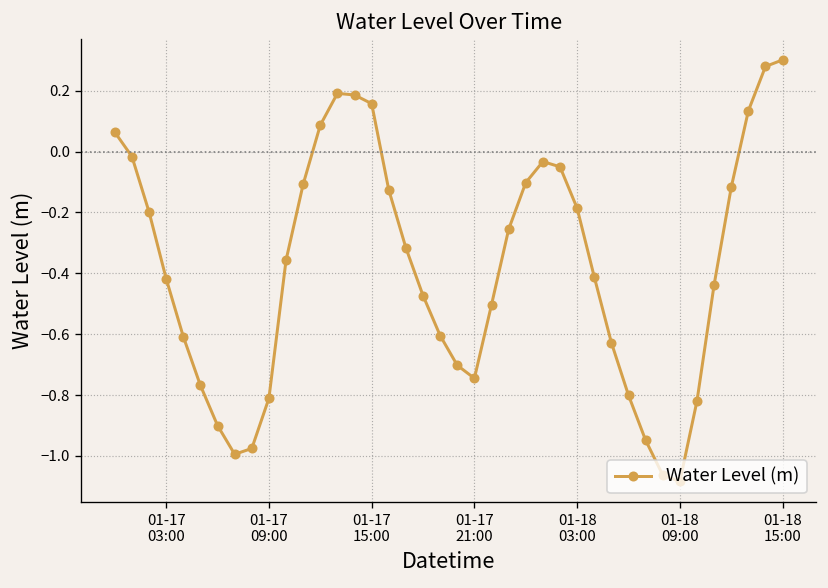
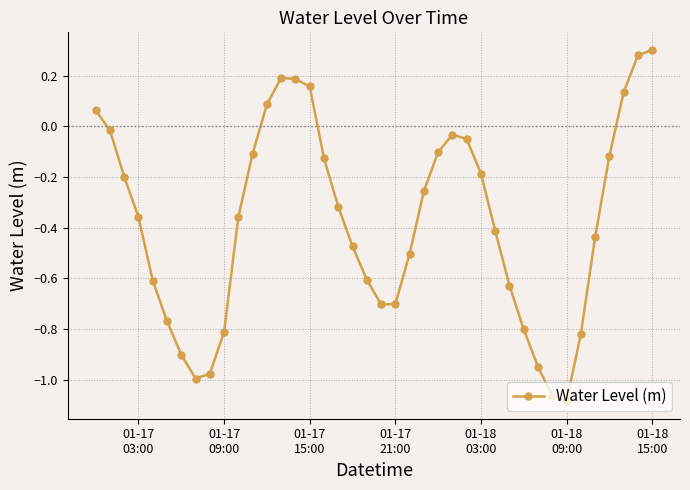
01-17 03:00: -0.42 -> -0.36
01-17 21:00: -0.75 -> -0.70
